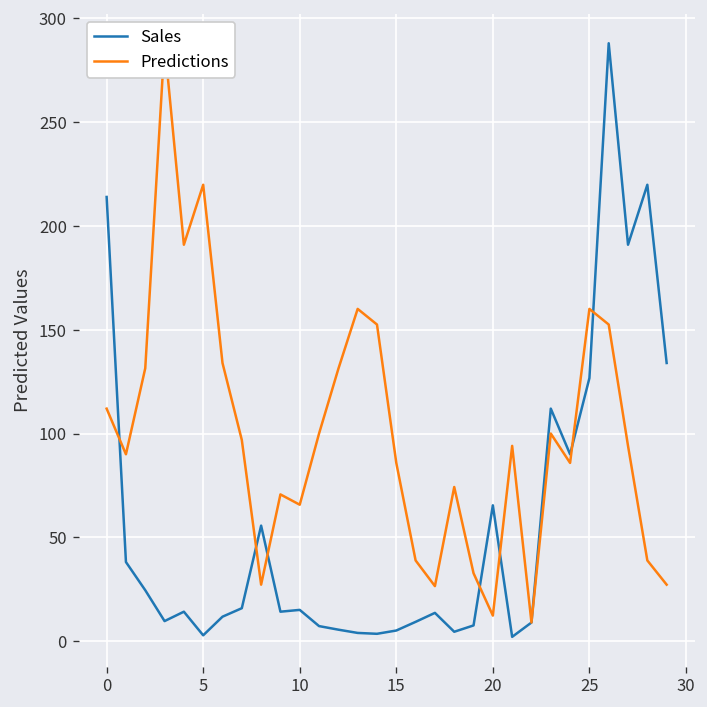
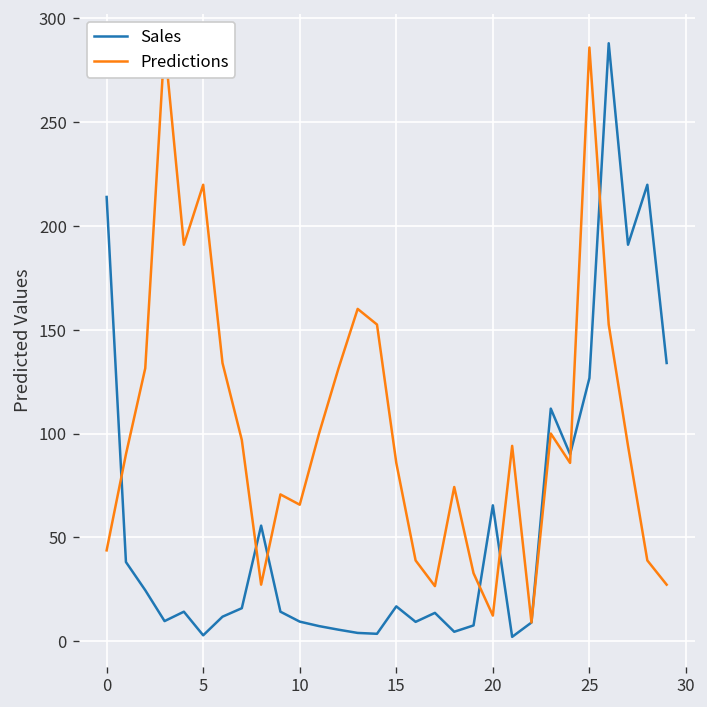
Predictions, 0: 112 -> 44
Sales, 10: 15 -> 9
Sales, 15: 5 -> 17
Predictions, 25: 160 -> 286
